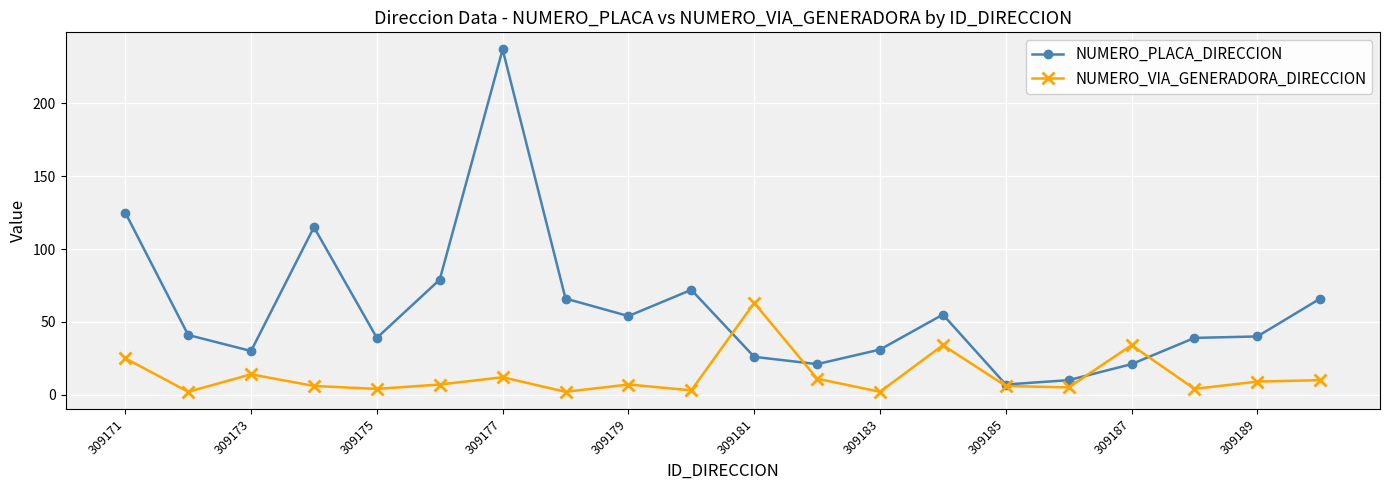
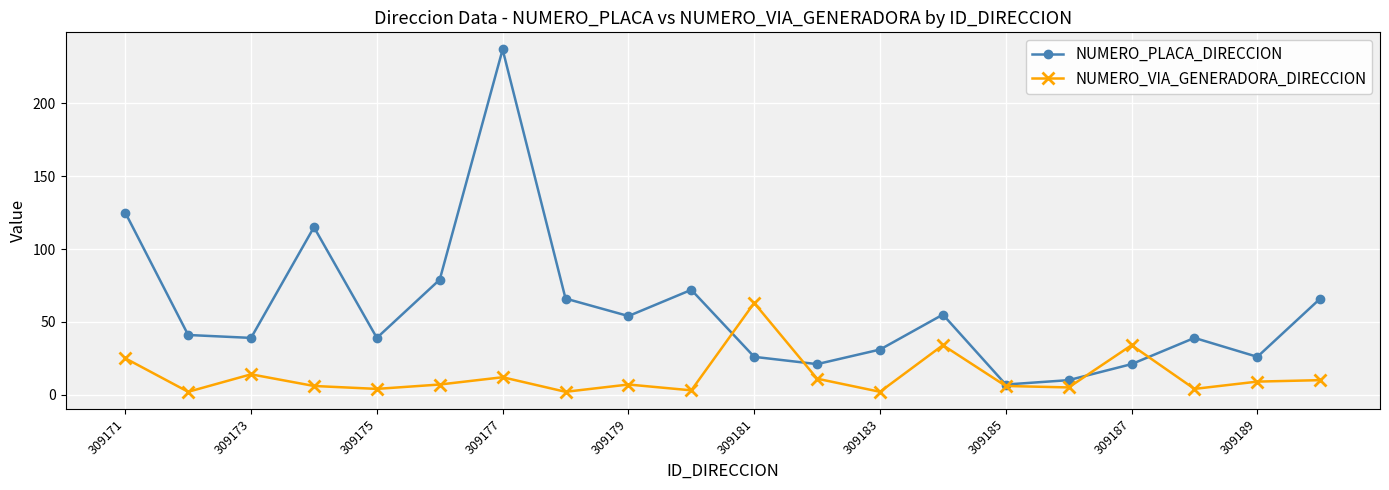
NUMERO_PLACA_DIRECCION, 309173: 30 -> 39
NUMERO_PLACA_DIRECCION, 309189: 40 -> 26
